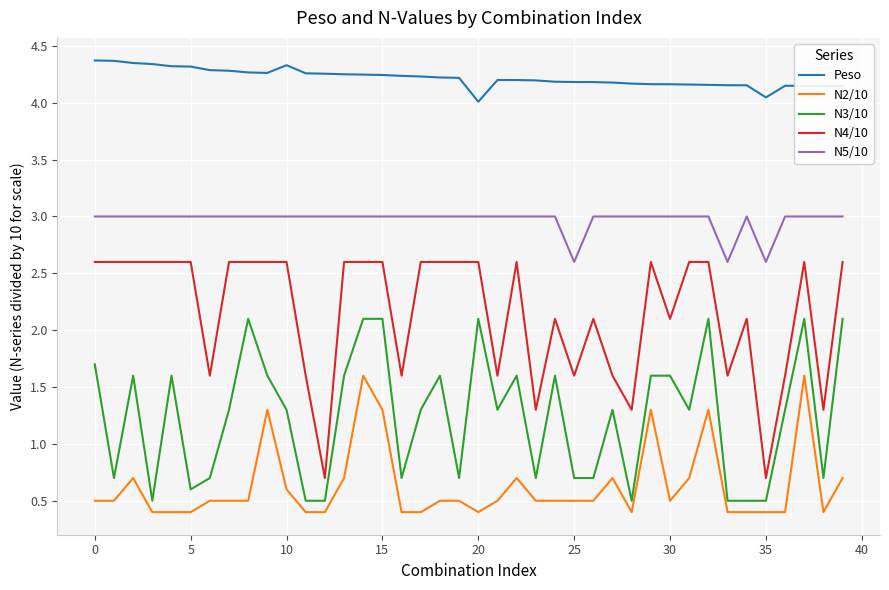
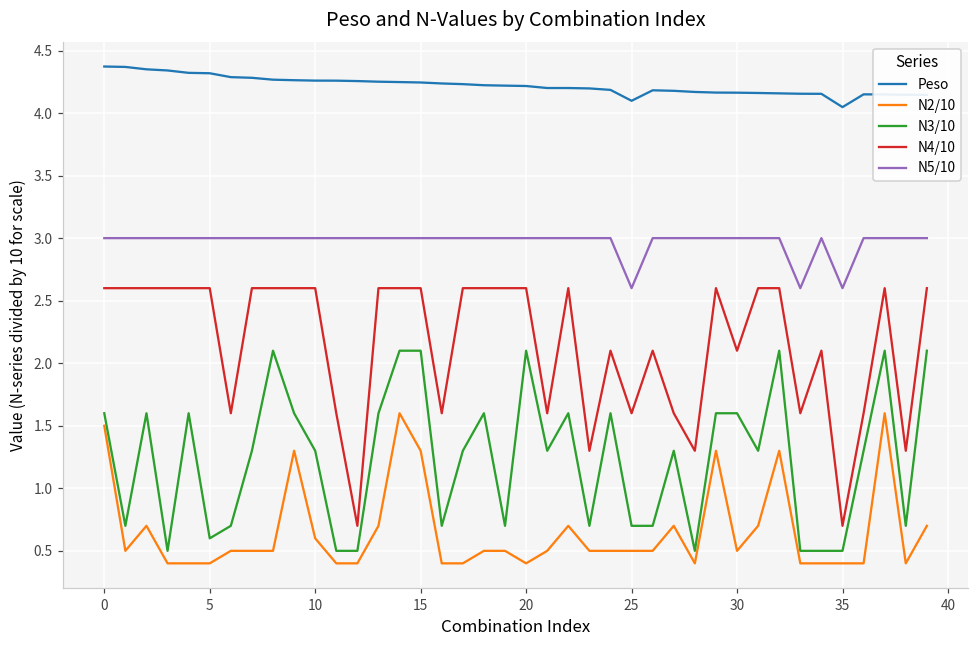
N2/10, 0: 0.50 -> 1.50
N3/10, 0: 1.70 -> 1.60
Peso, 10: 4.33 -> 4.26
Peso, 20: 4.01 -> 4.22
Peso, 25: 4.18 -> 4.10
